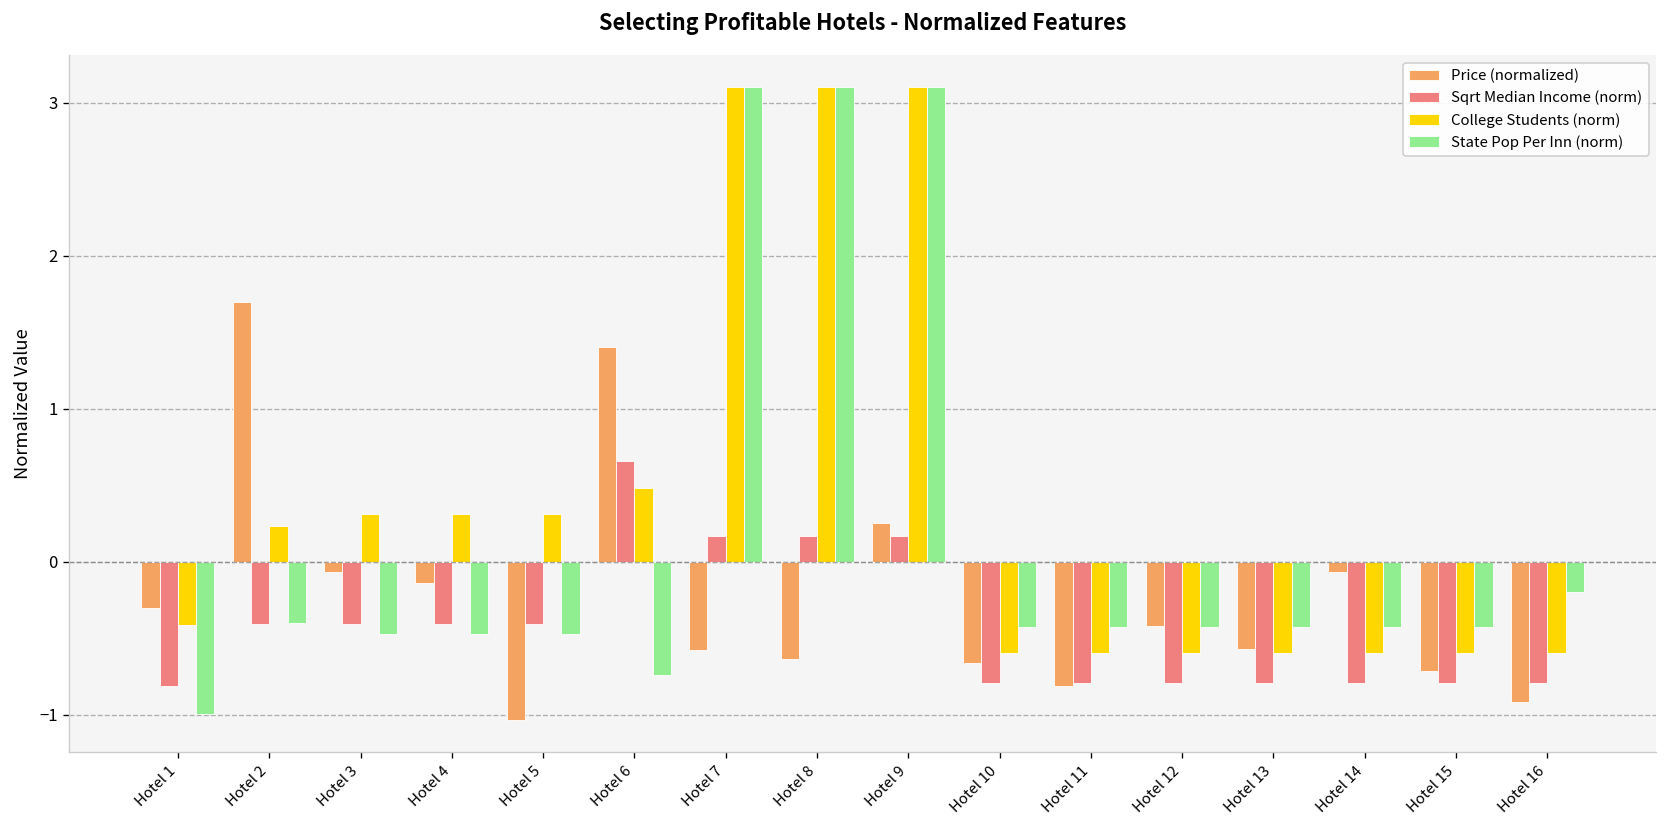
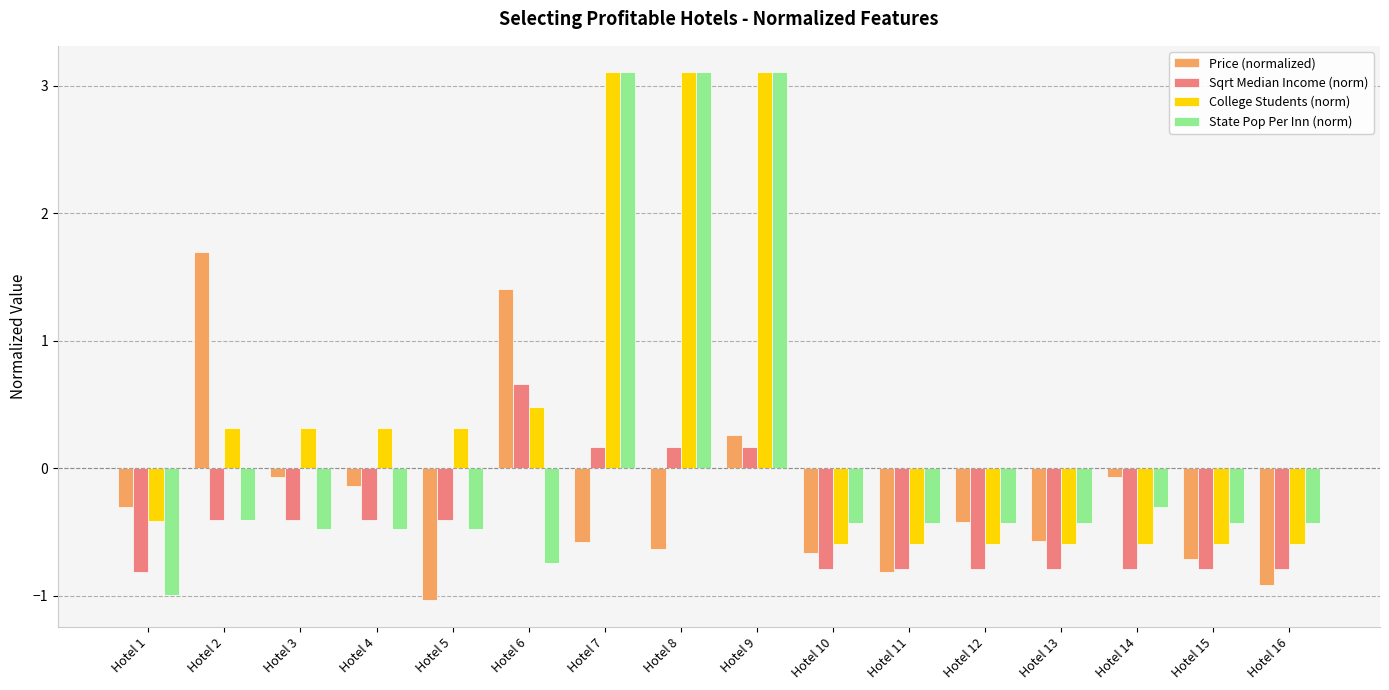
College Students (norm), Hotel 2: 0.23 -> 0.31
State Pop Per Inn (norm), Hotel 14: -0.43 -> -0.31
State Pop Per Inn (norm), Hotel 16: -0.20 -> -0.43
